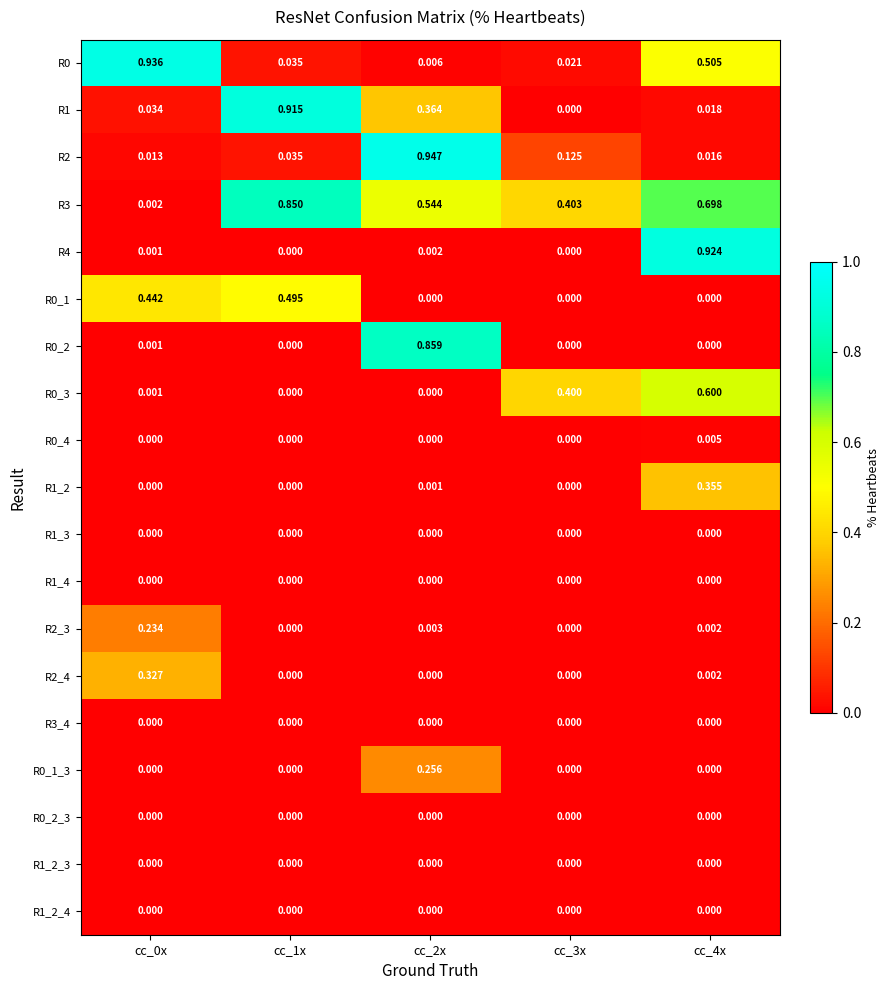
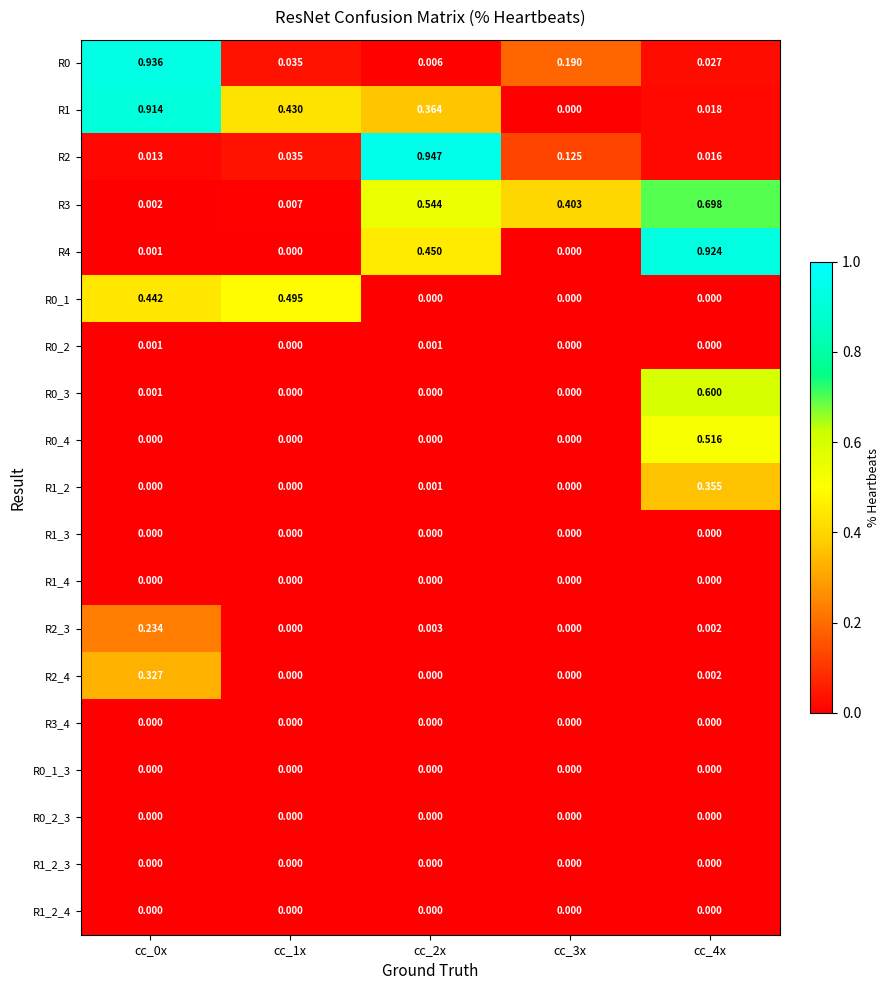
R0, cc_3x: 0.021 -> 0.190
R0, cc_4x: 0.505 -> 0.027
R1, cc_0x: 0.034 -> 0.914
R1, cc_1x: 0.915 -> 0.430
R3, cc_1x: 0.850 -> 0.007
R4, cc_2x: 0.002 -> 0.450
R0_2, cc_2x: 0.859 -> 0.001
R0_3, cc_3x: 0.400 -> 0.000
R0_4, cc_4x: 0.005 -> 0.516
R0_1_3, cc_2x: 0.256 -> 0.000
